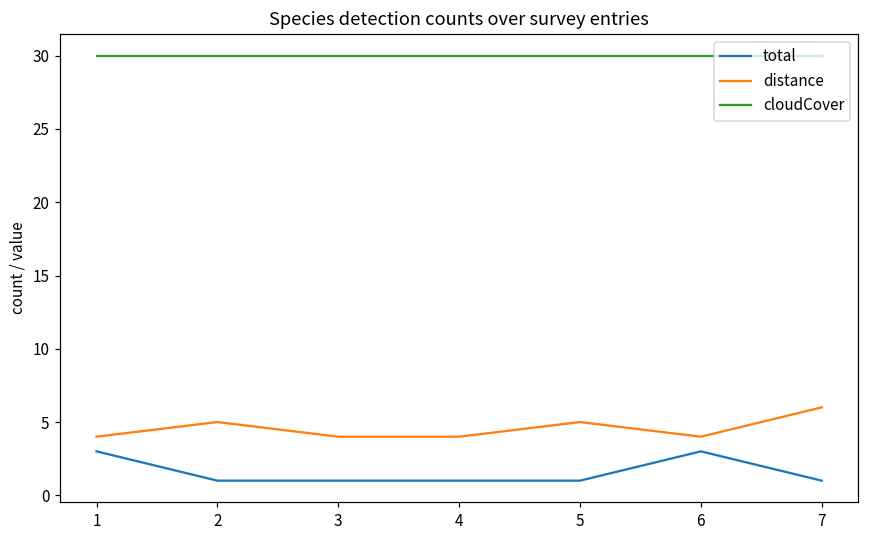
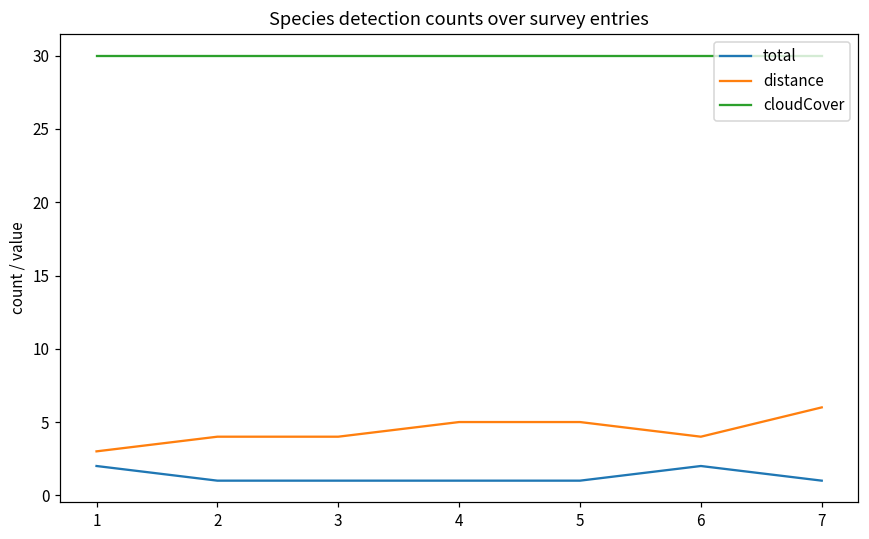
total, 1: 3 -> 2
distance, 1: 4 -> 3
distance, 2: 5 -> 4
distance, 4: 4 -> 5
total, 6: 3 -> 2
